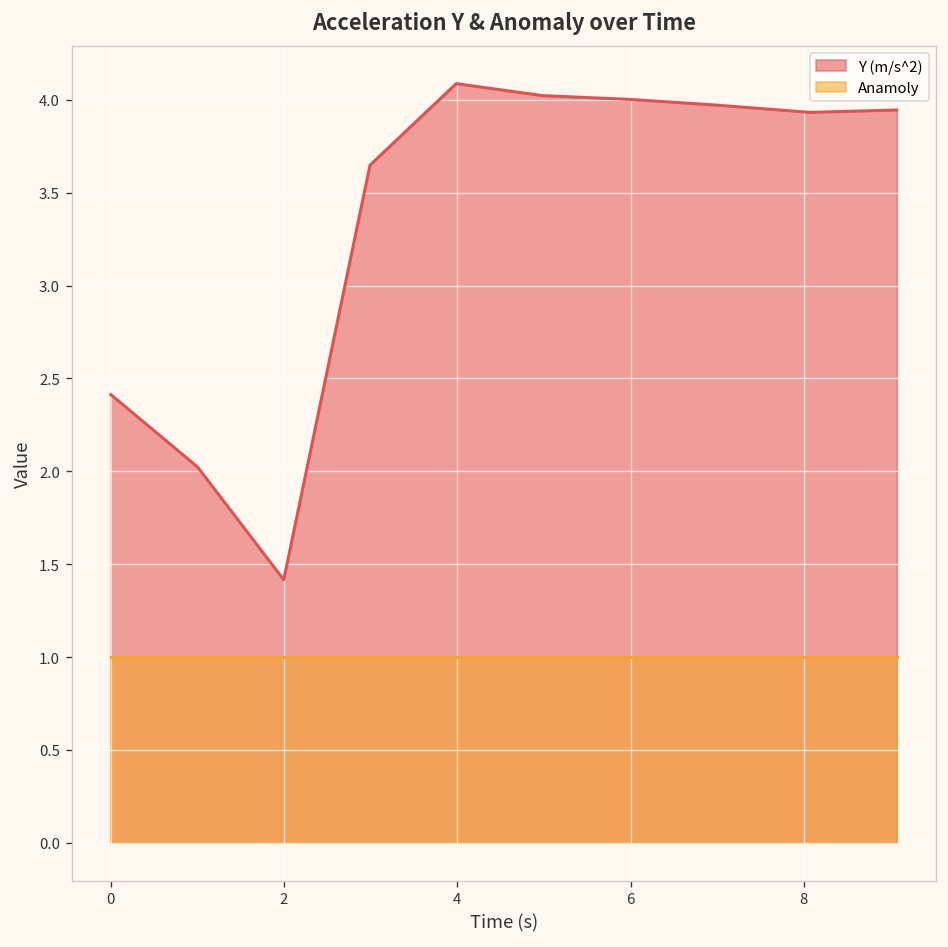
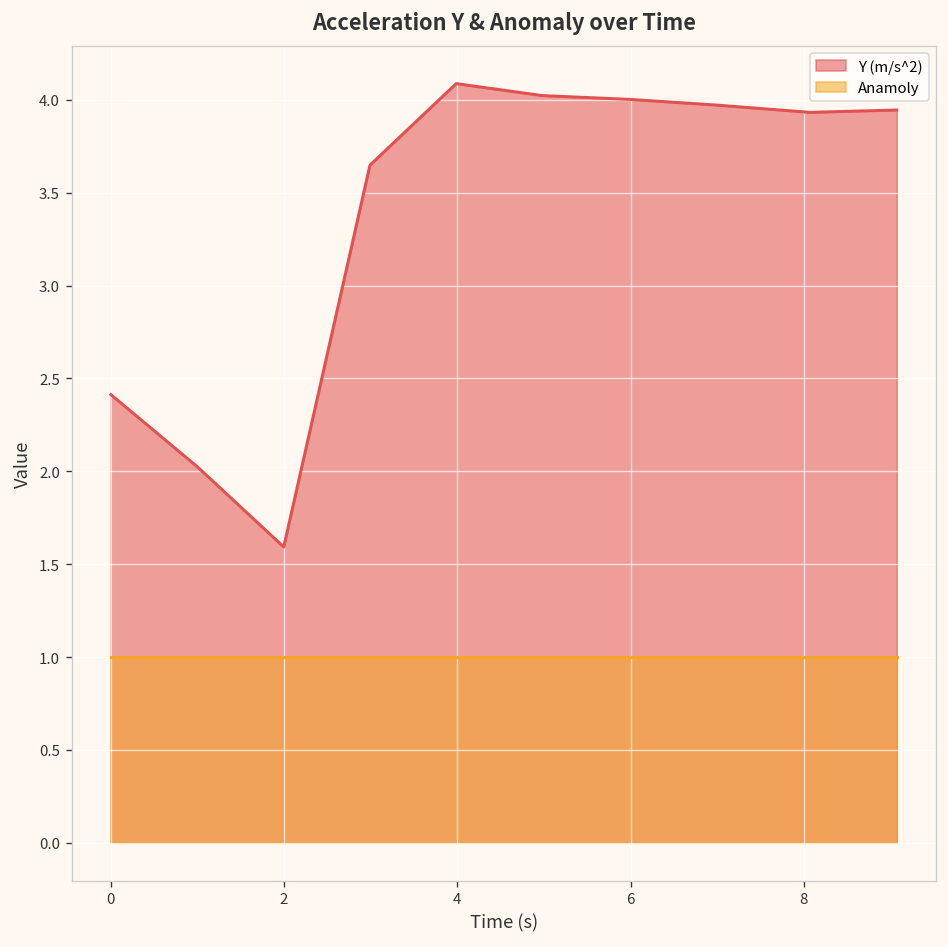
Y (m/s^2), 2: 1.42 -> 1.59
